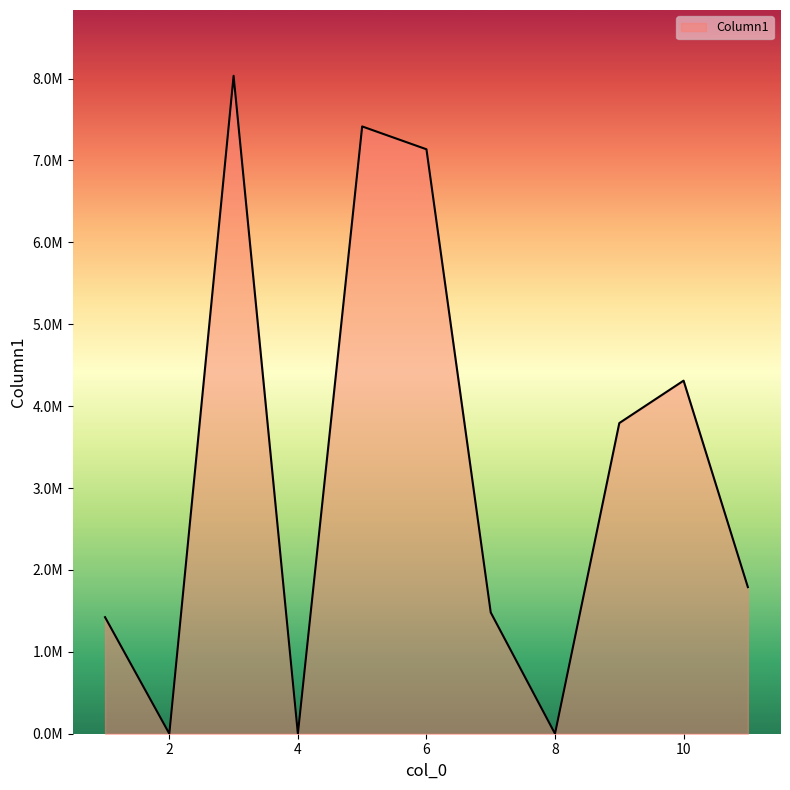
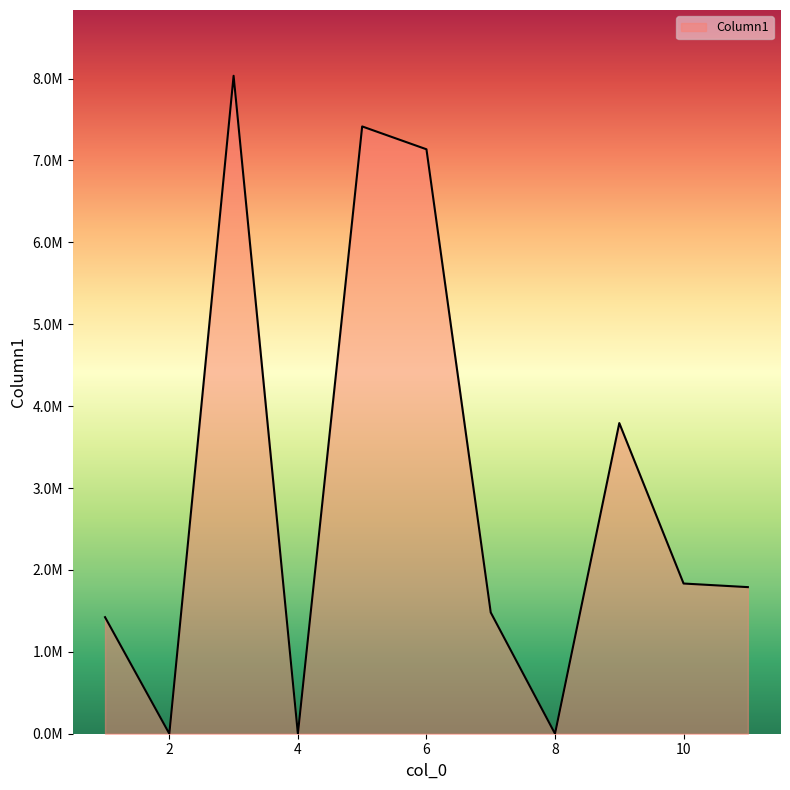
10: 4300000 -> 1800000
